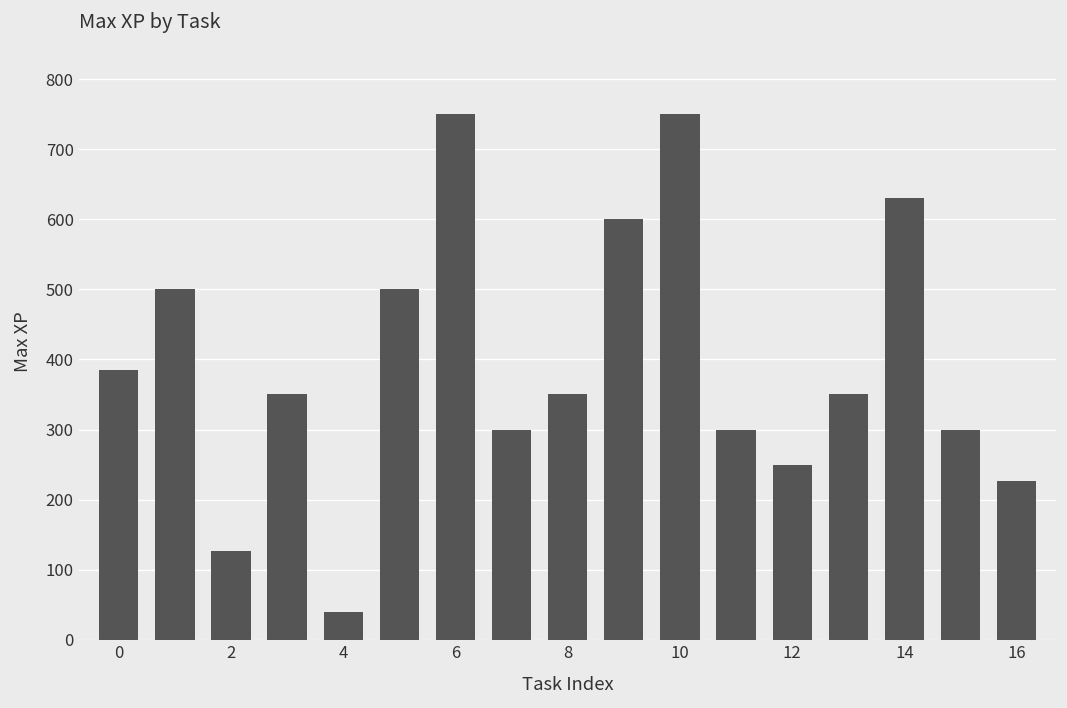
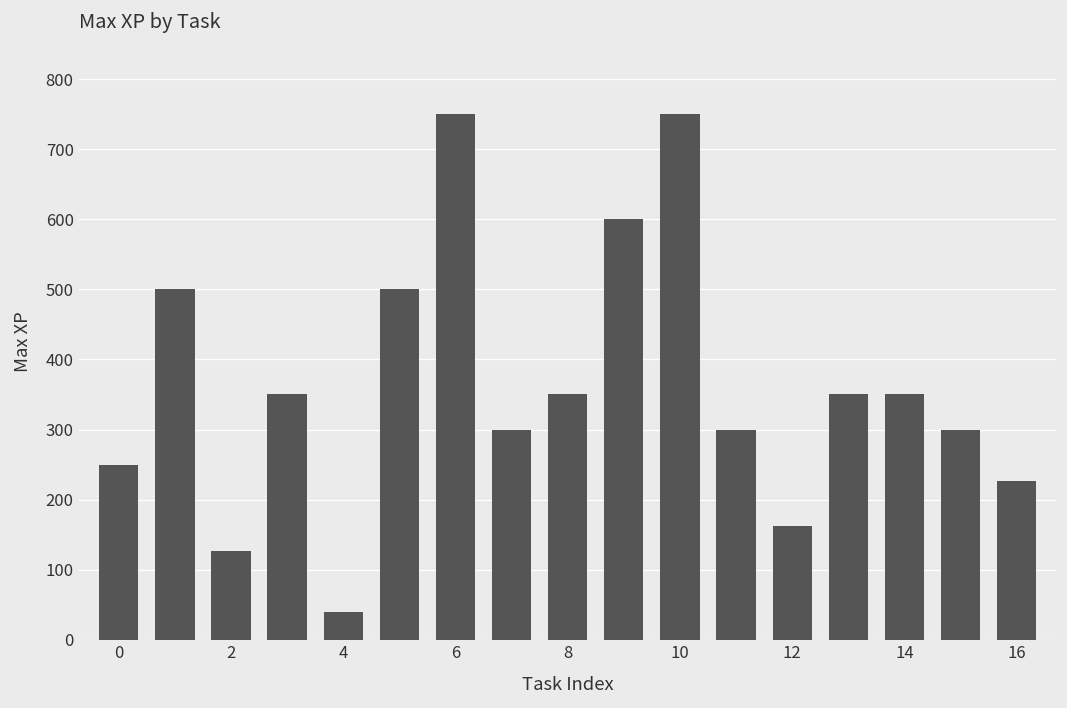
0: 390 -> 250
12: 250 -> 160
14: 630 -> 350
